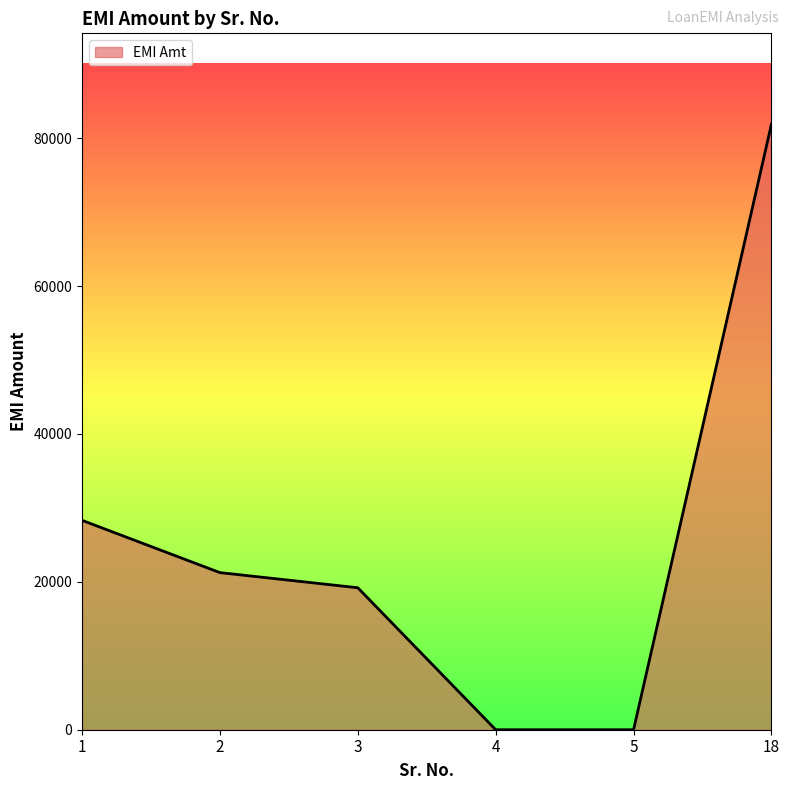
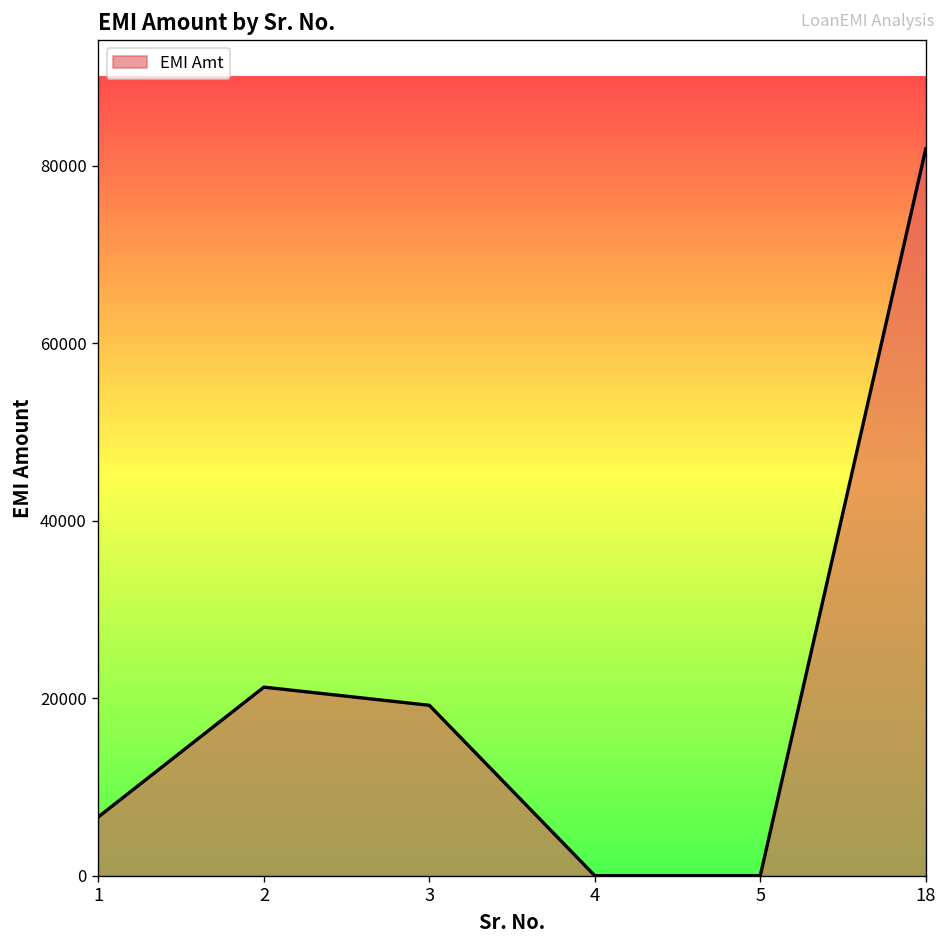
1: 28000 -> 7000
